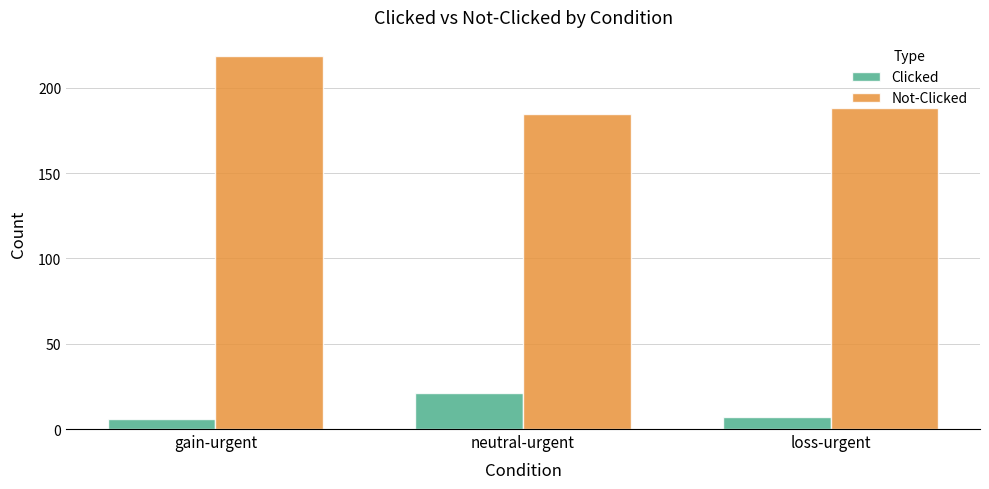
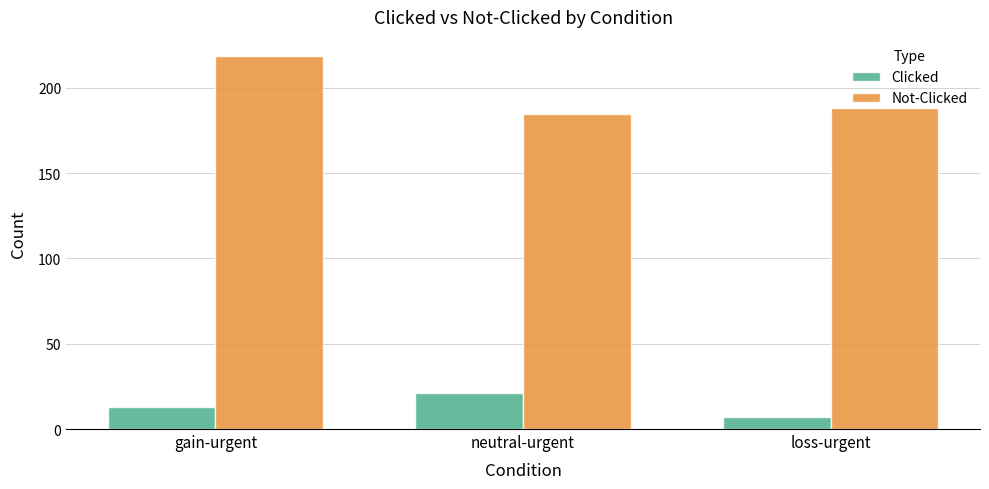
Clicked, gain-urgent: 6 -> 13
